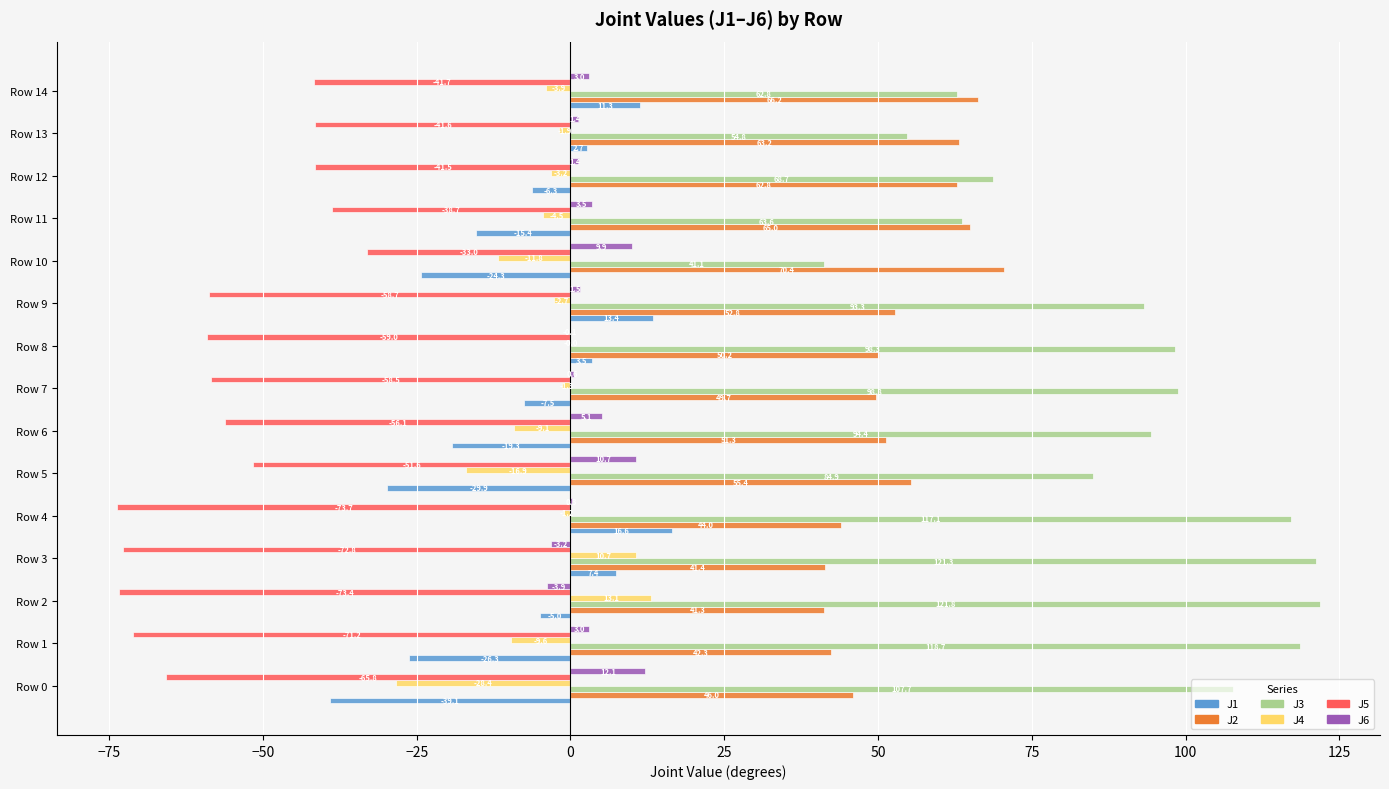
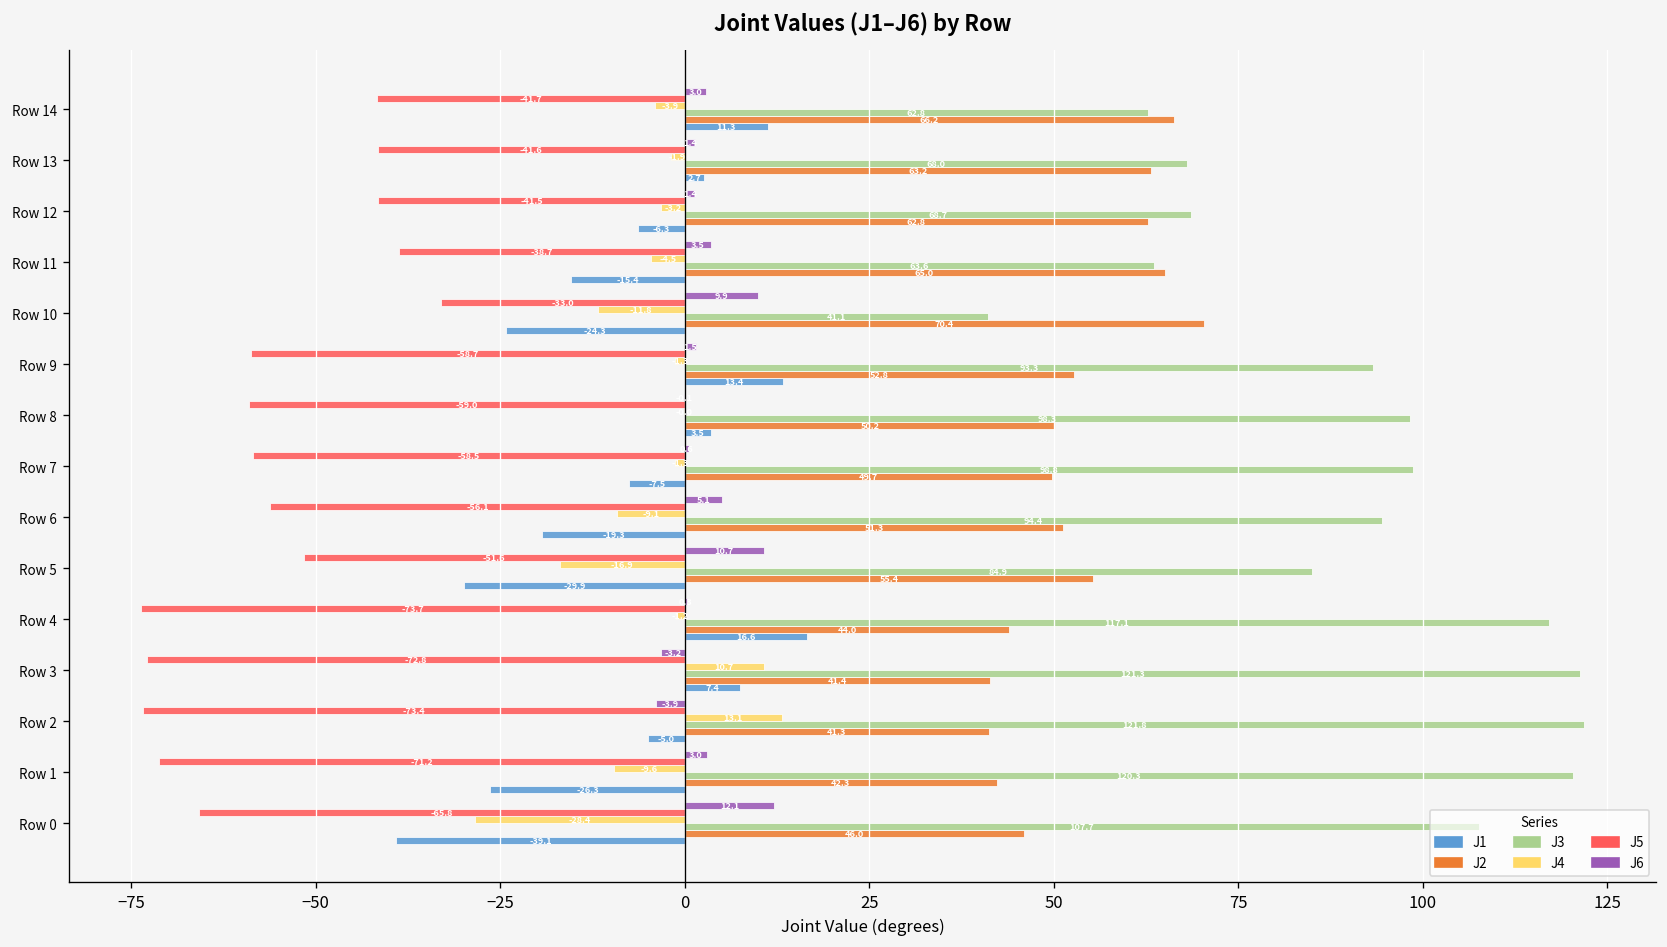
J3, Row 13: 55 -> 68
J4, Row 9: -3 -> -1
J3, Row 1: 119 -> 120
